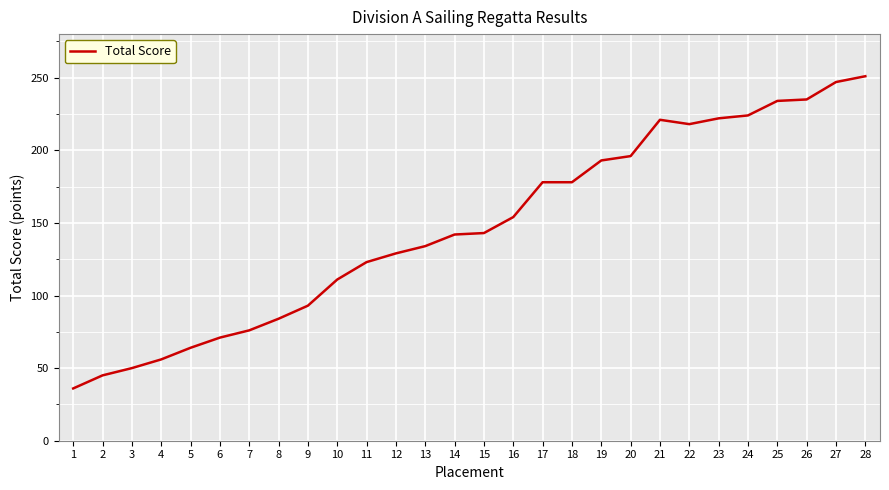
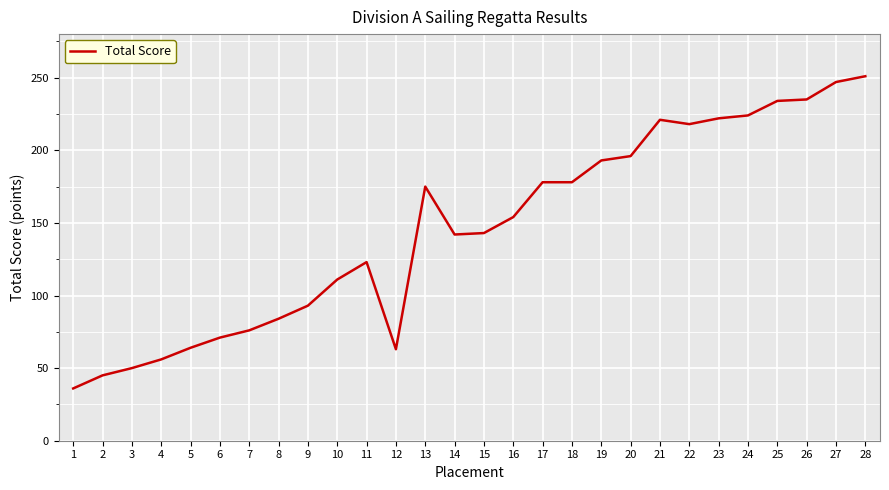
12: 129 -> 63
13: 134 -> 175
